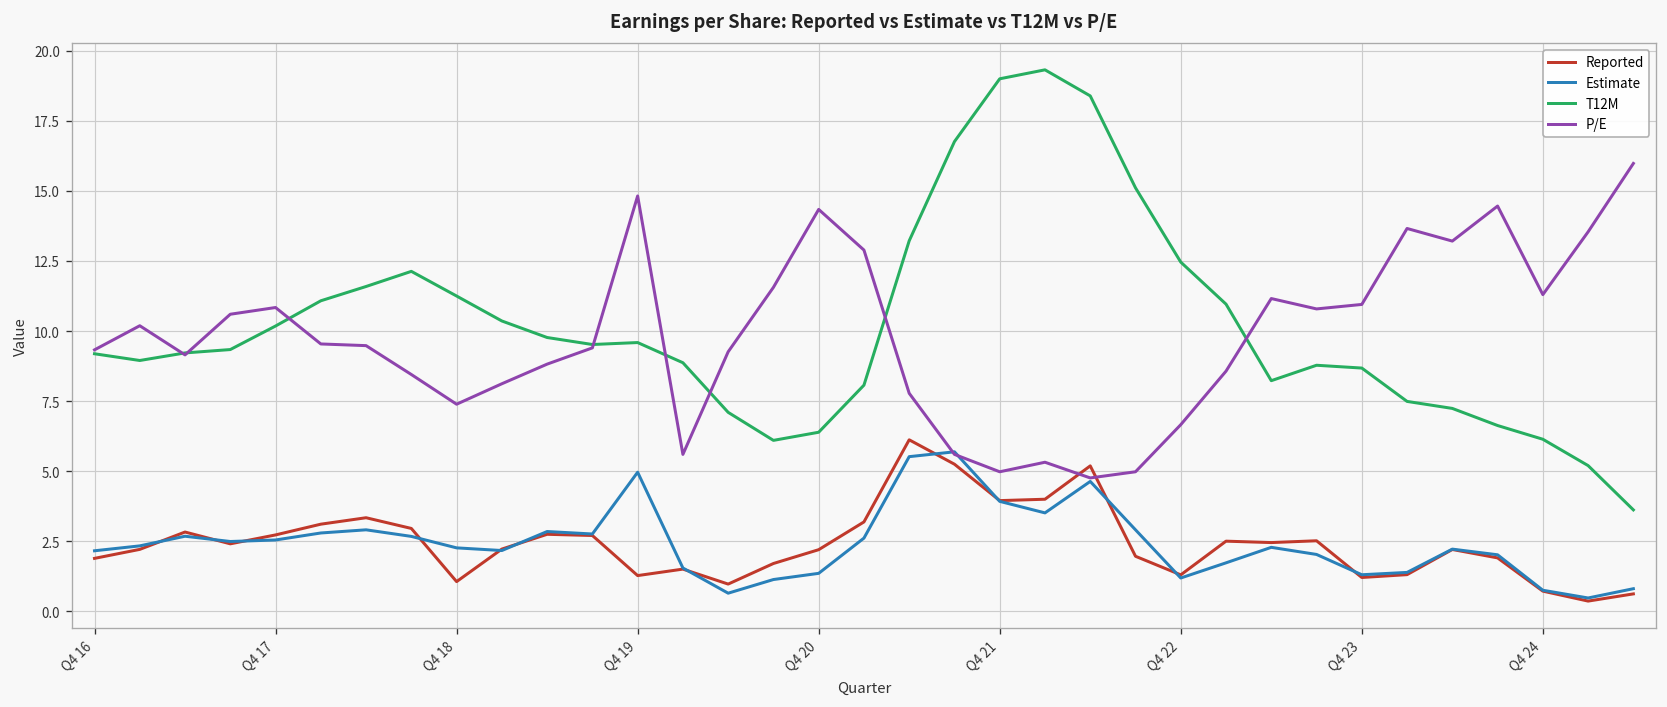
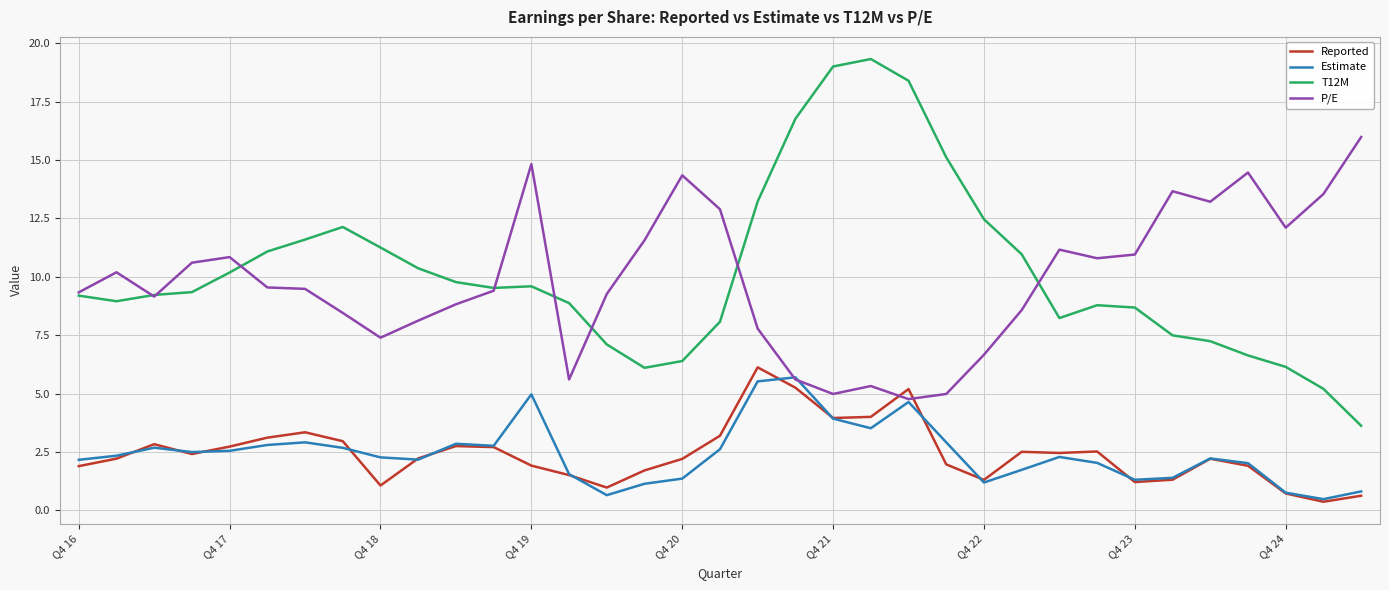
Reported, Q4 19: 1.3 -> 1.9
P/E, Q4 24: 11.3 -> 12.1
